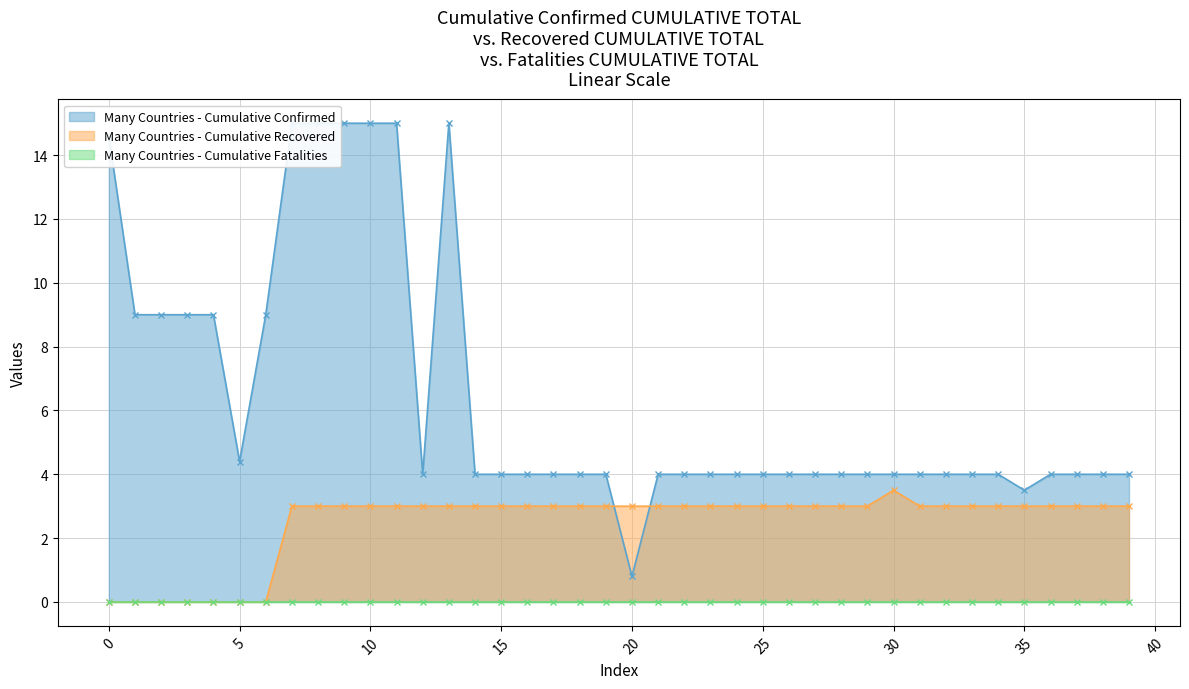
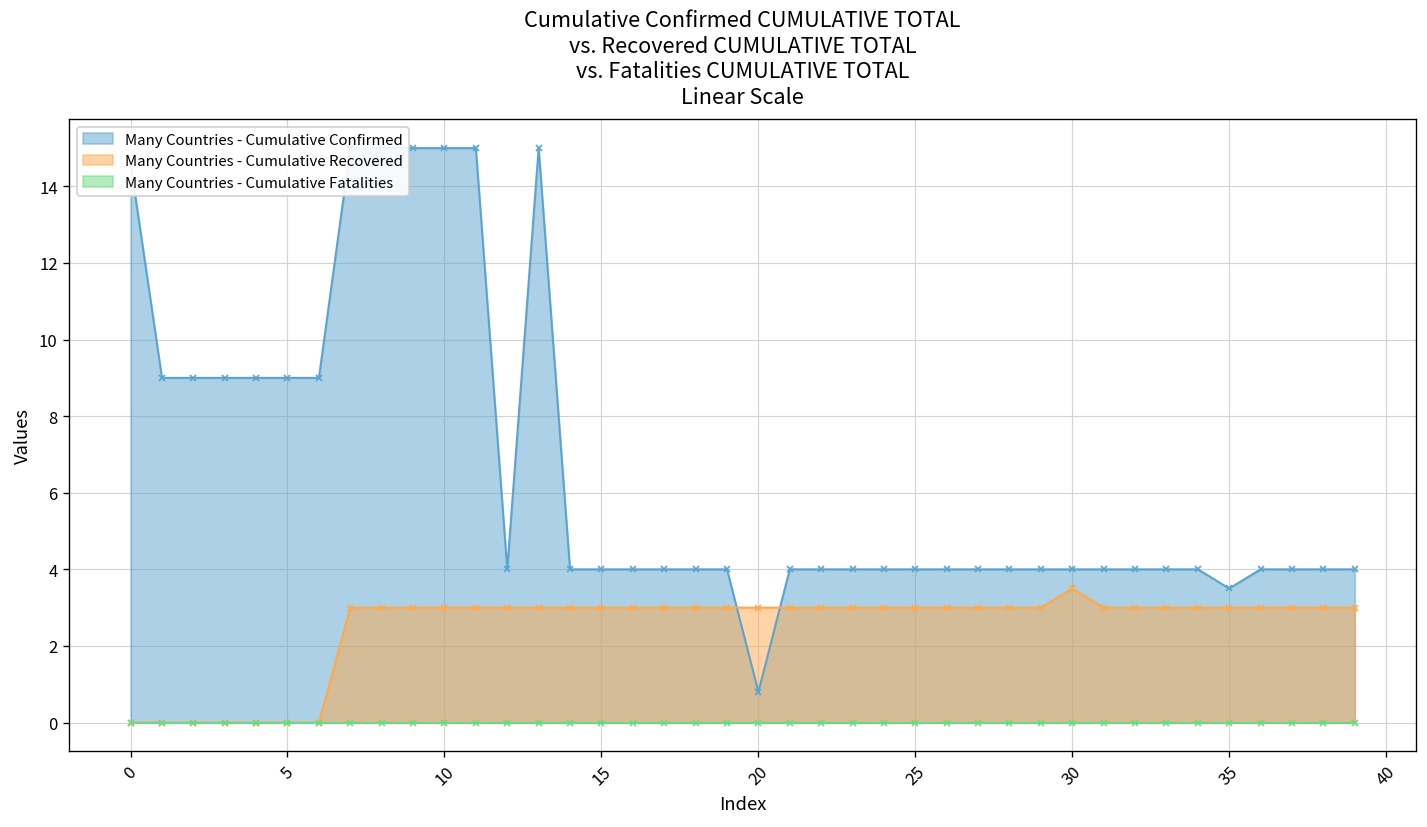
Many Countries - Cumulative Confirmed, 5: 4.4 -> 9.0
